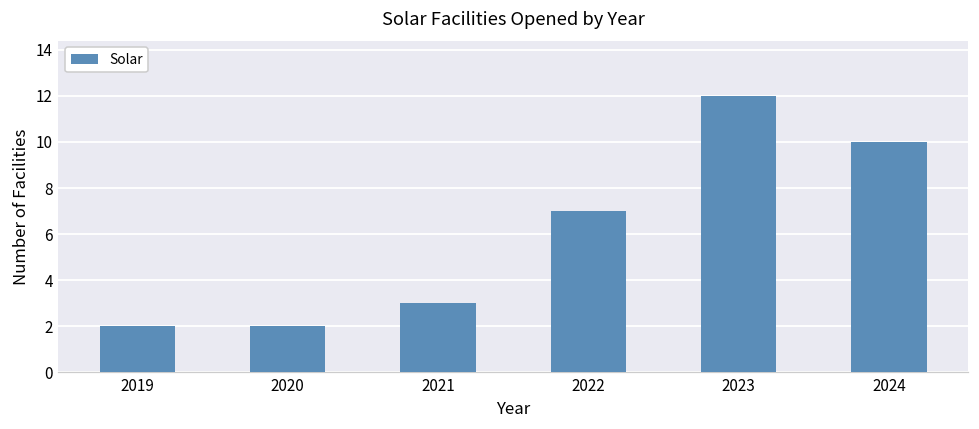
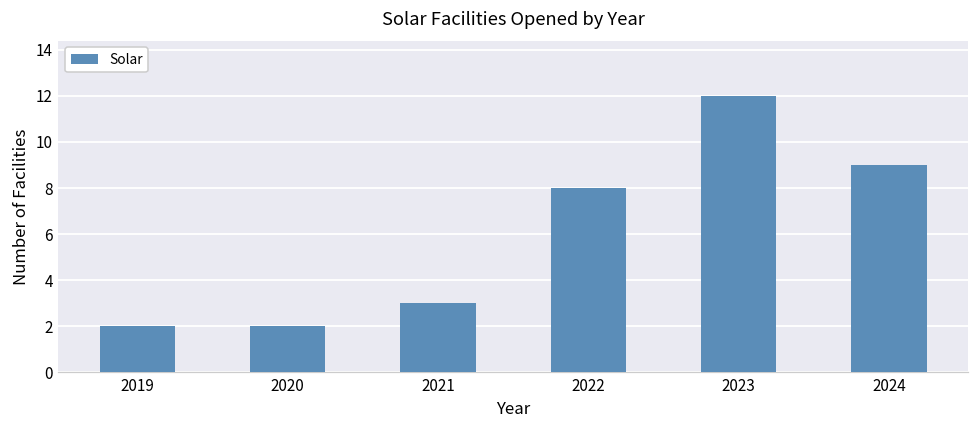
2022: 7 -> 8
2024: 10 -> 9
